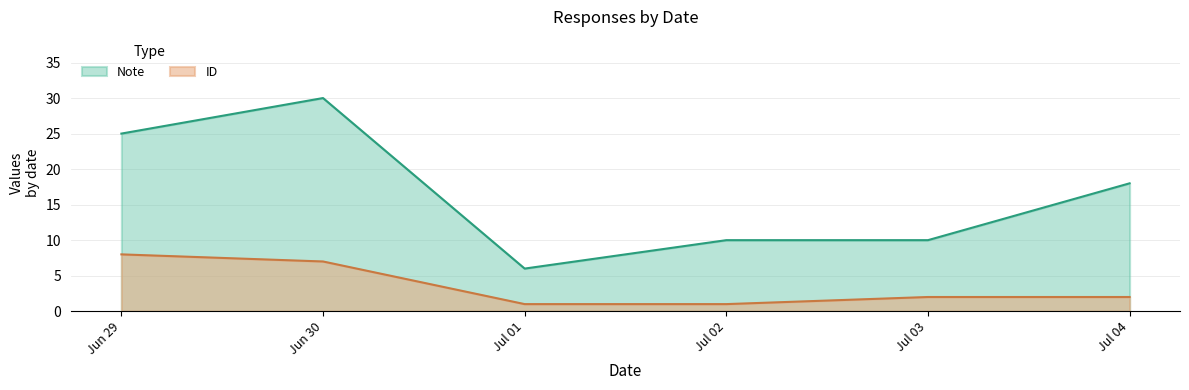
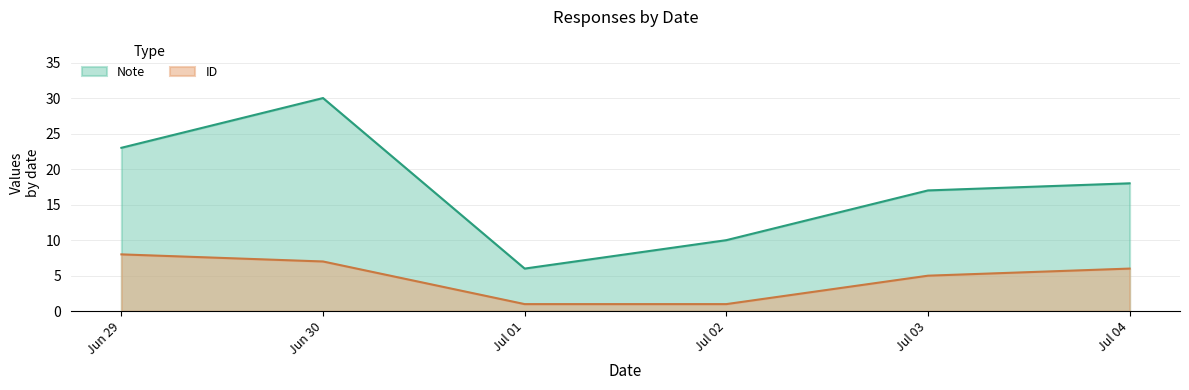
Note, Jun 29: 25 -> 23
Note, Jul 03: 10 -> 17
ID, Jul 03: 2 -> 5
ID, Jul 04: 2 -> 6
